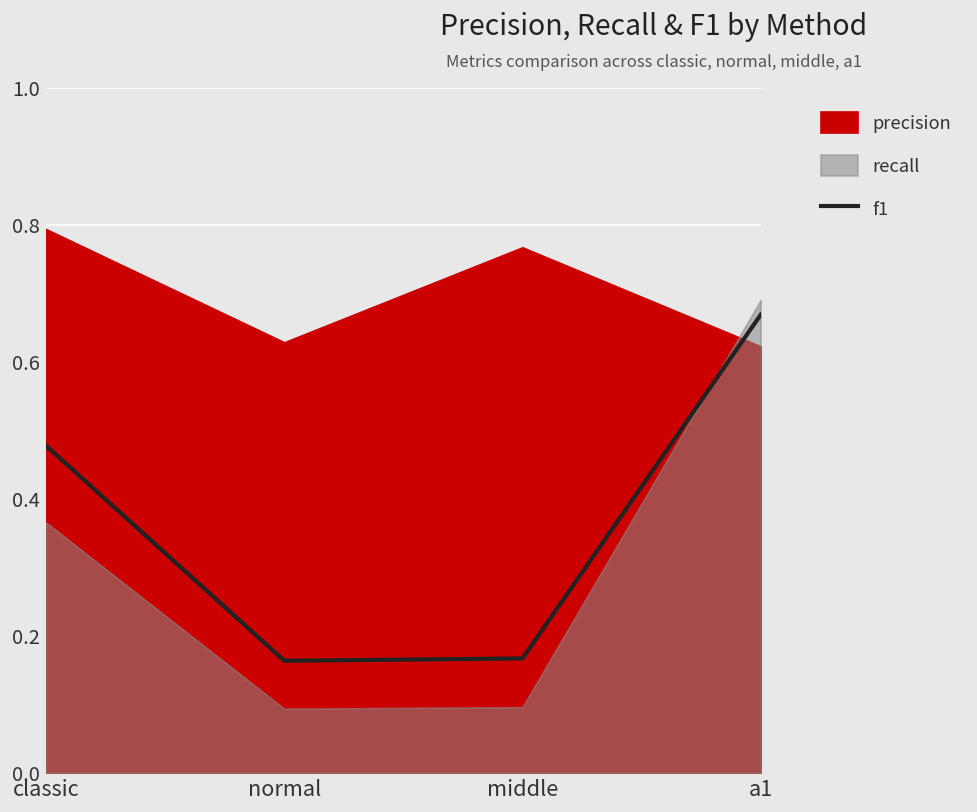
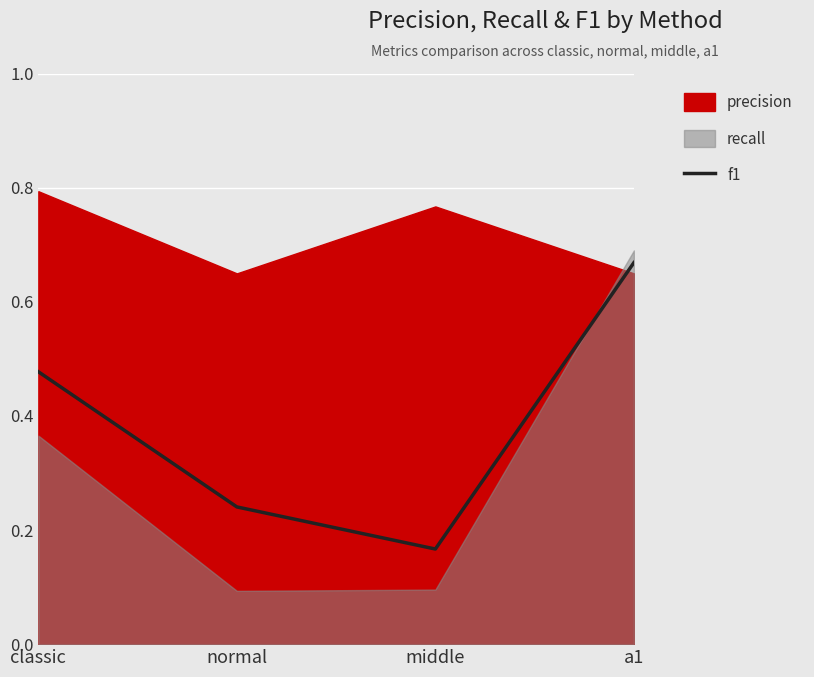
f1, normal: 0.16 -> 0.24
precision, normal: 0.63 -> 0.65
precision, a1: 0.62 -> 0.65
